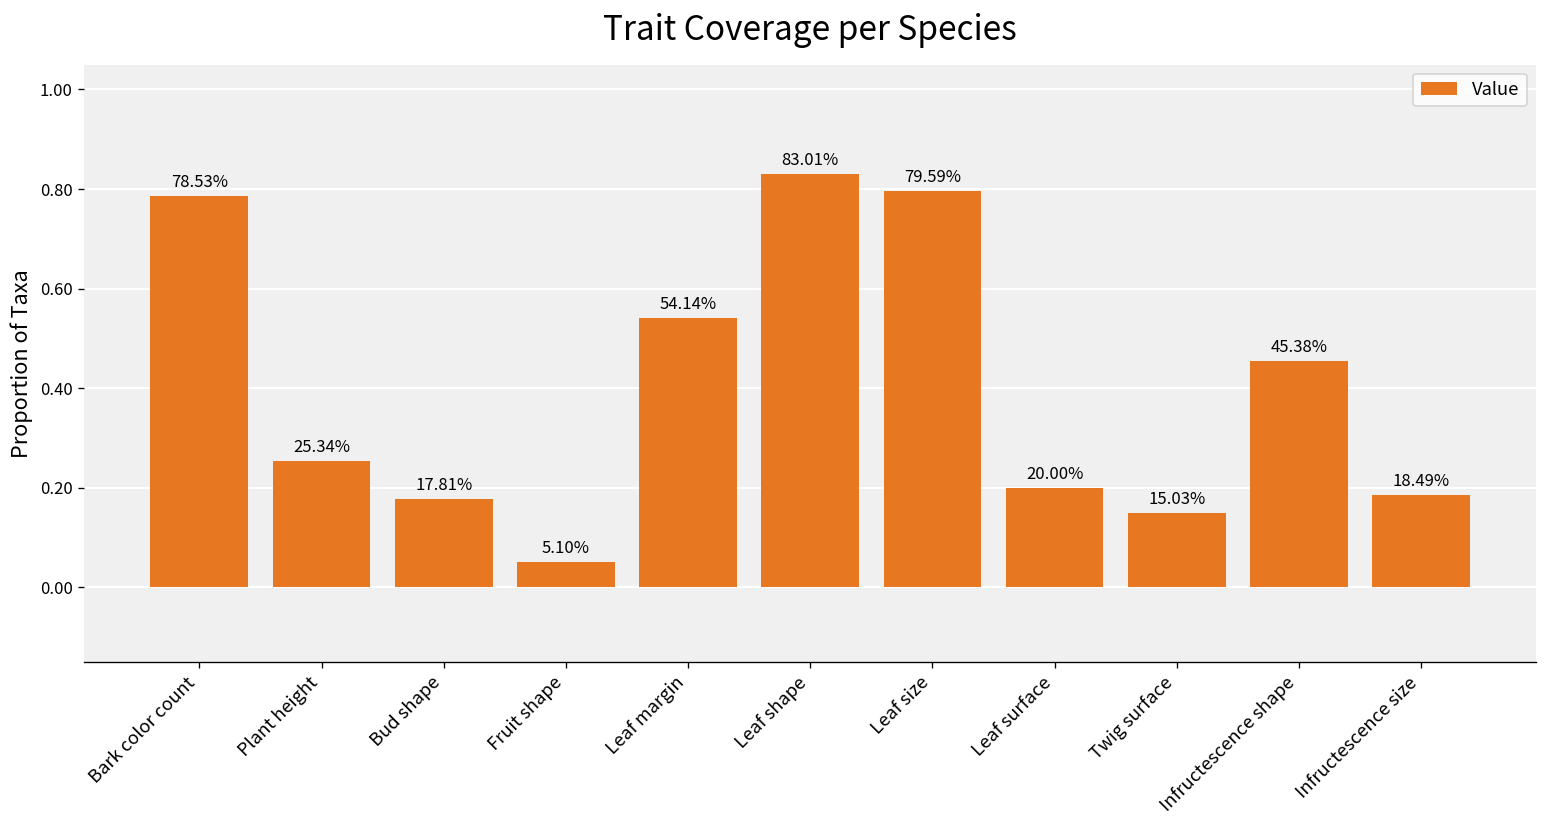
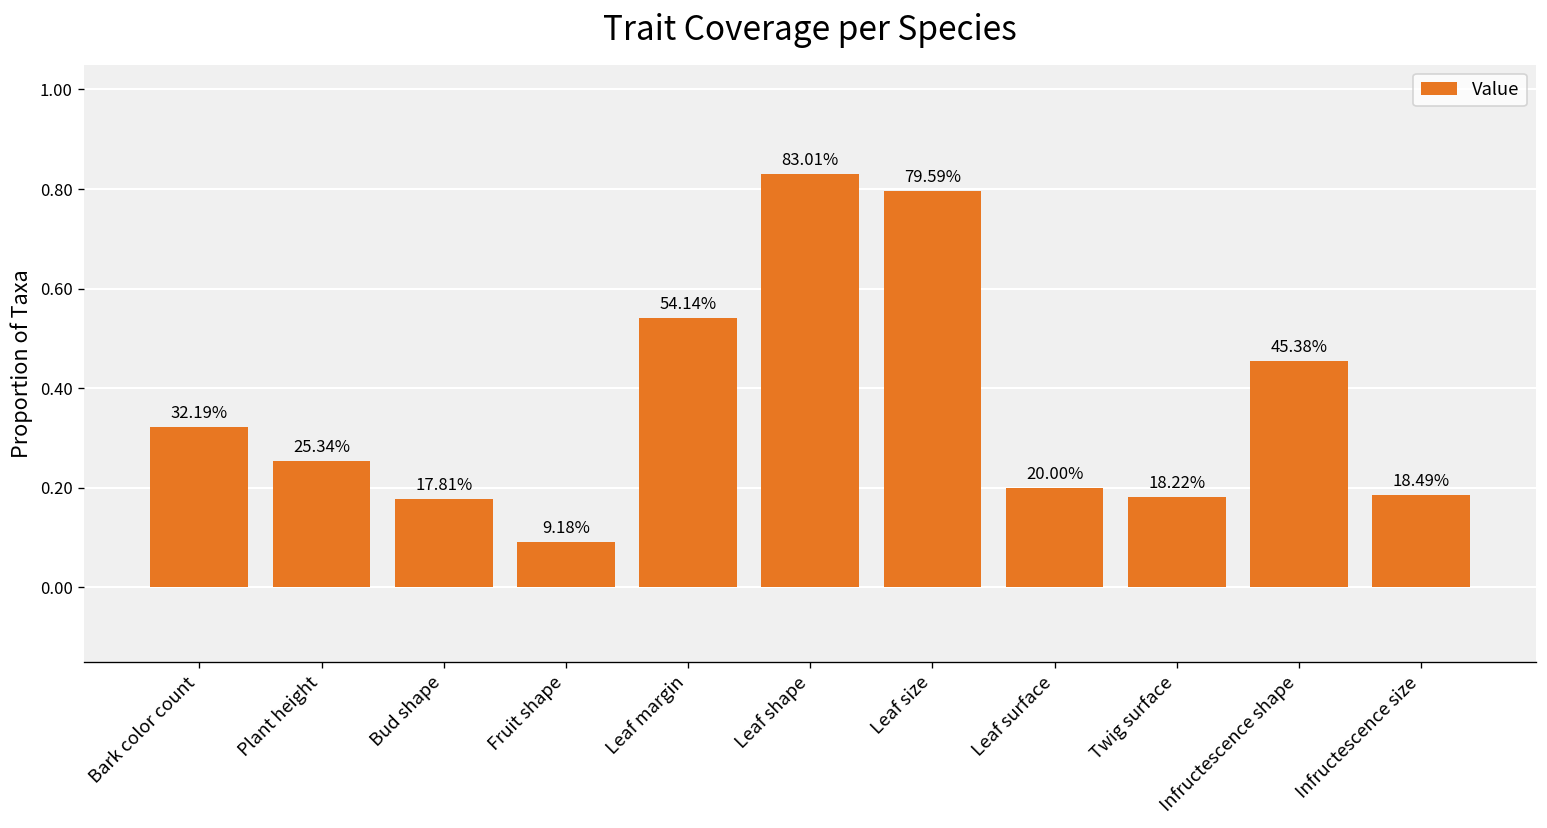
Bark color count: 78.53% -> 32.19%
Fruit shape: 5.10% -> 9.18%
Twig surface: 15.03% -> 18.22%
